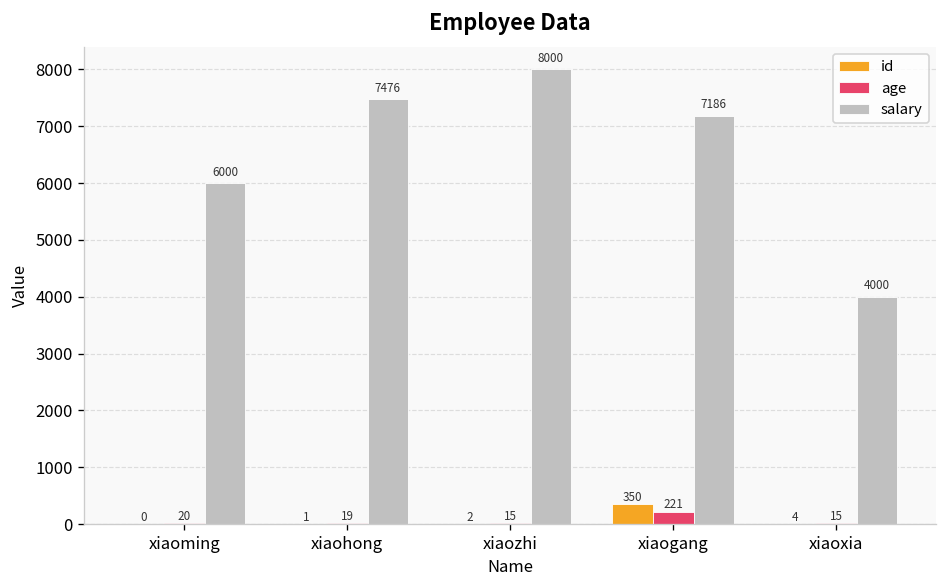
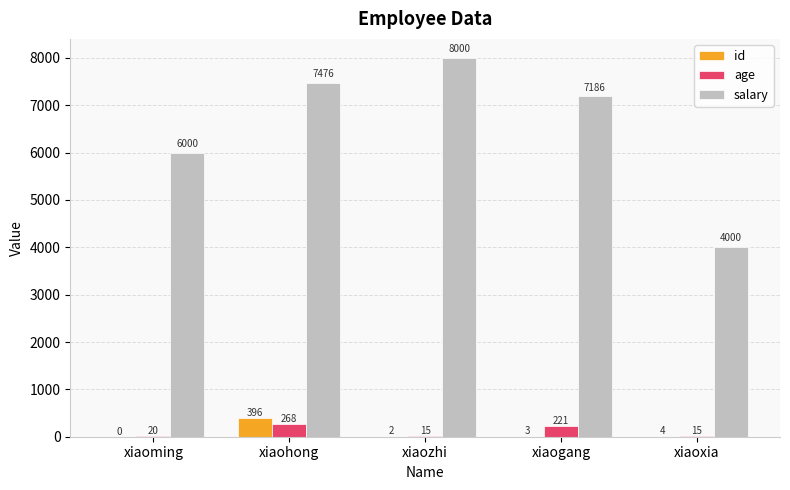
id, xiaohong: 1 -> 396
age, xiaohong: 19 -> 268
id, xiaogang: 350 -> 3
